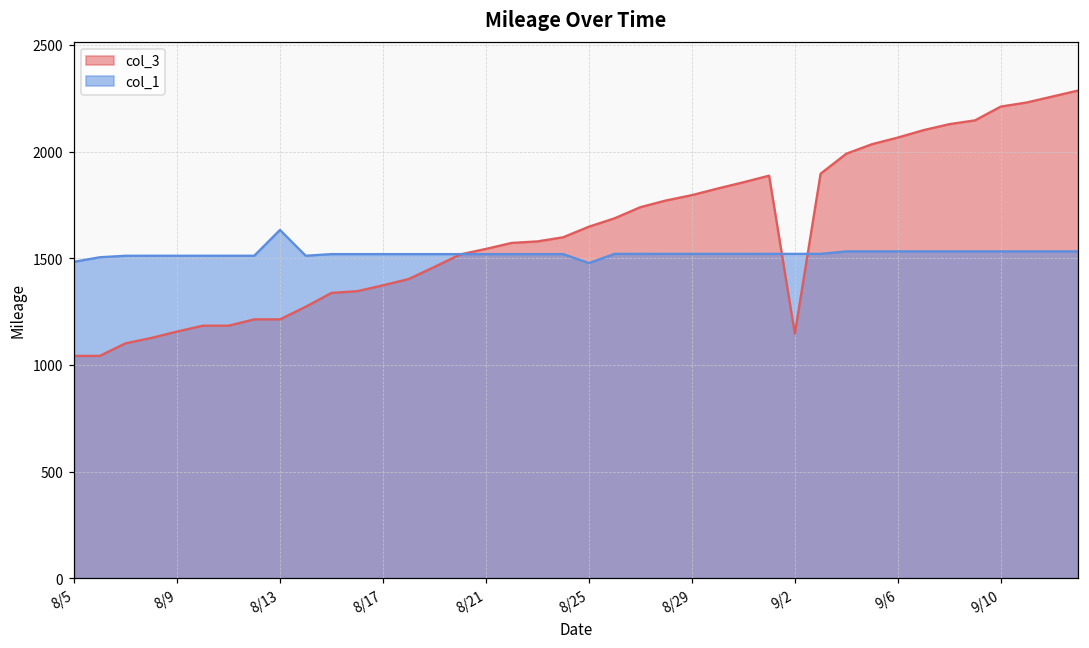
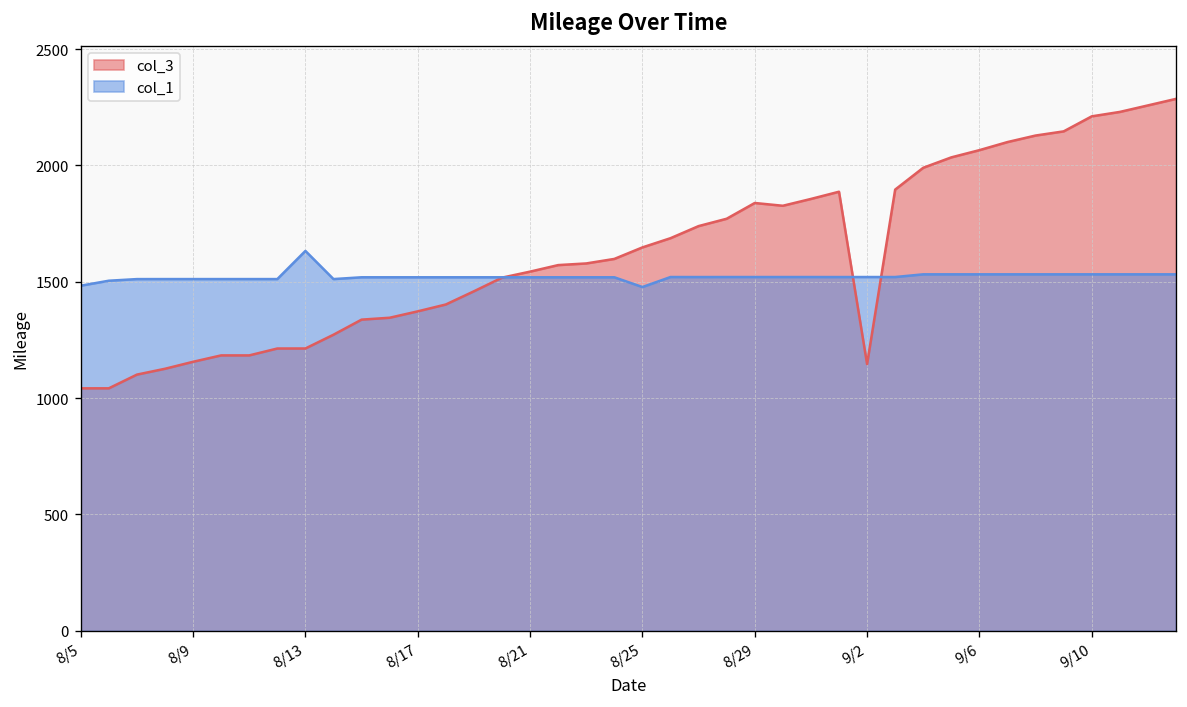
col_3, 8/29: 1800 -> 1840
